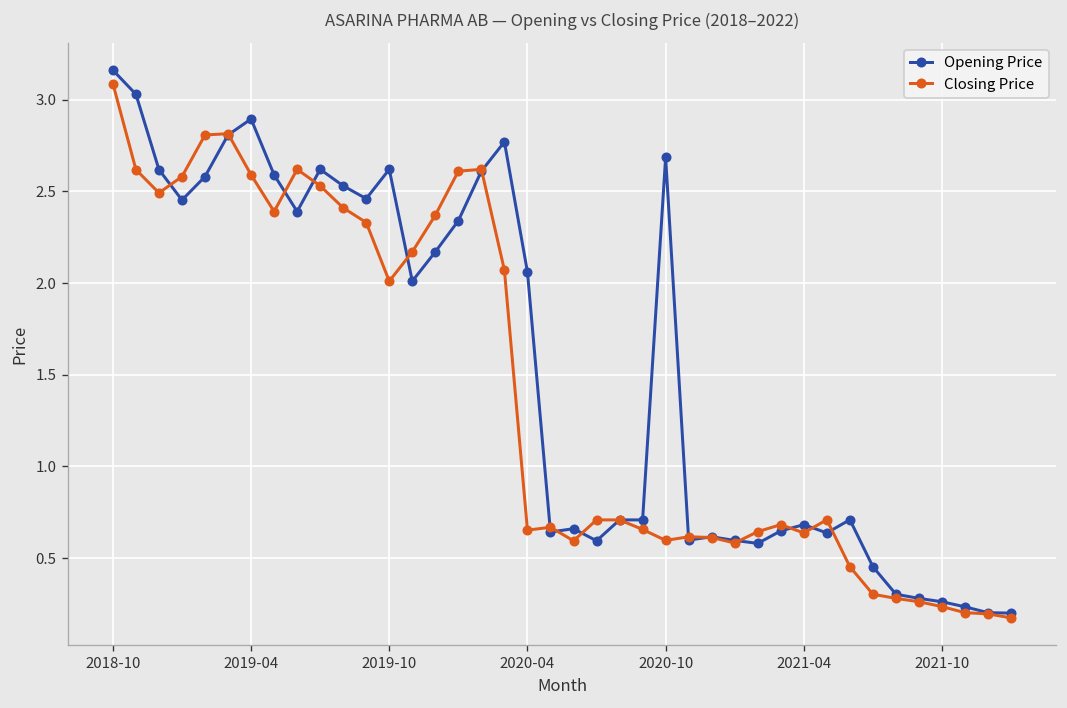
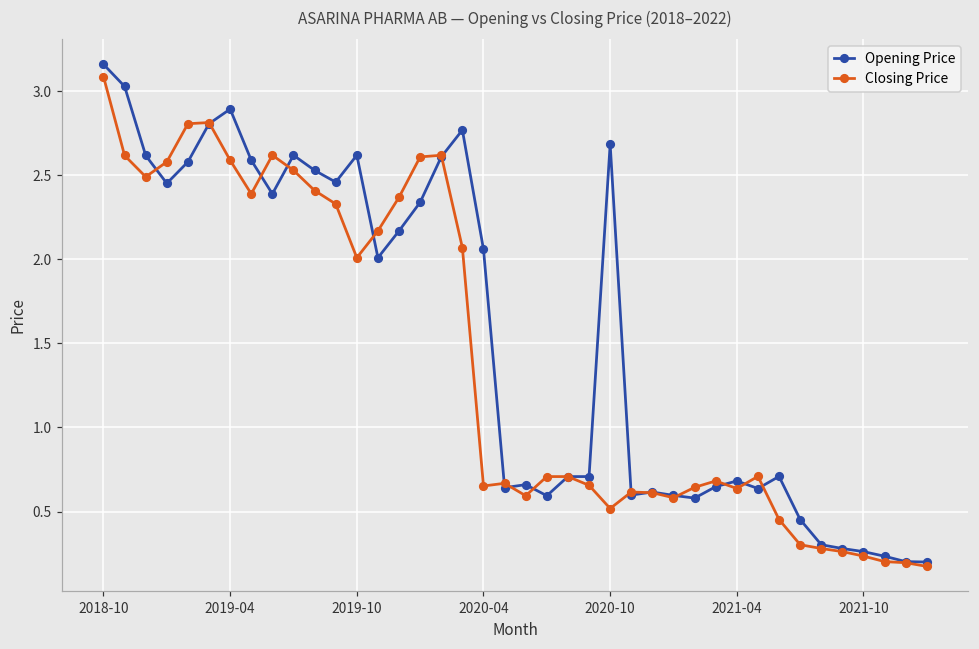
Closing Price, 2020-10: 0.60 -> 0.52
